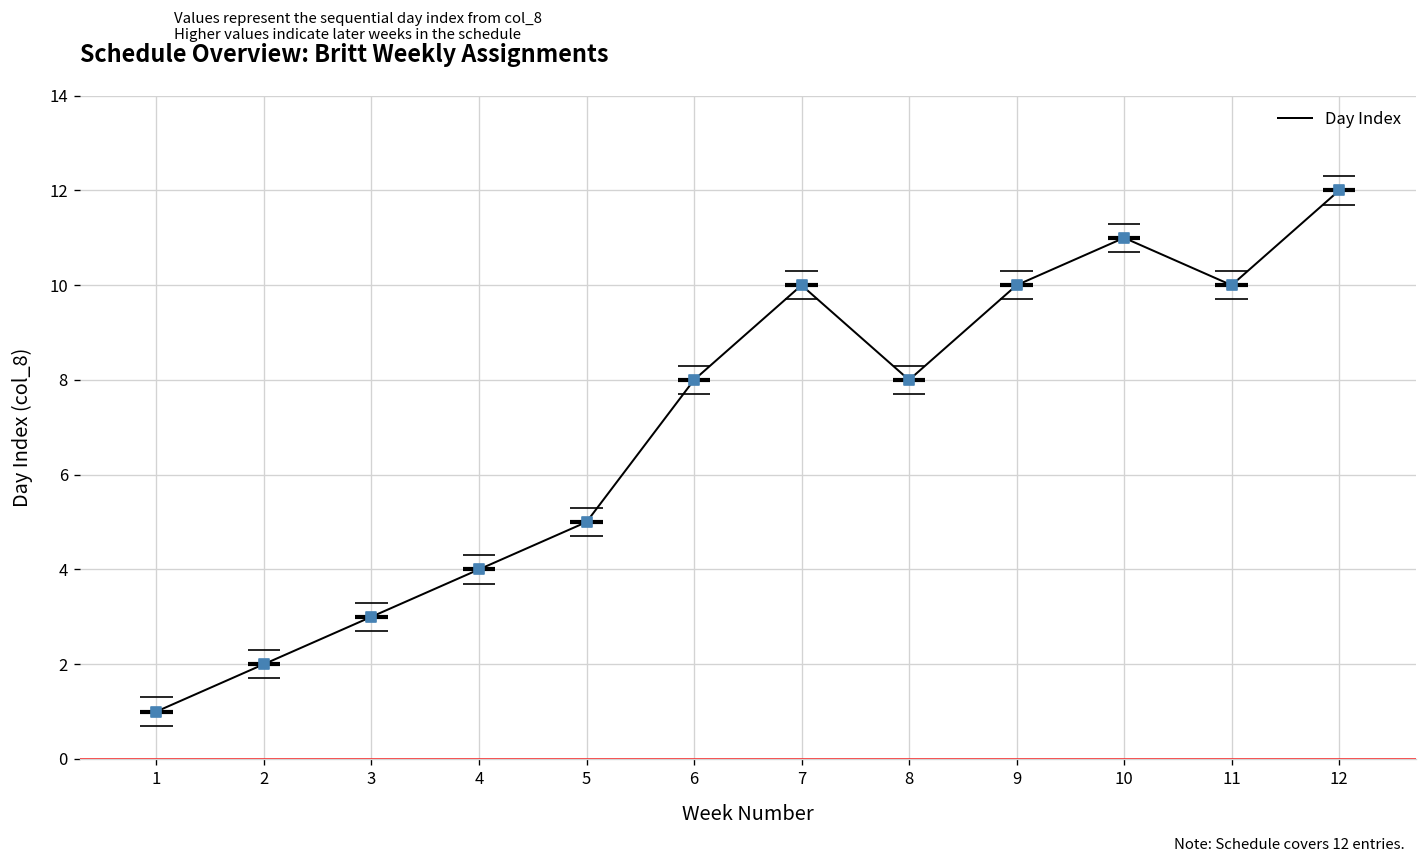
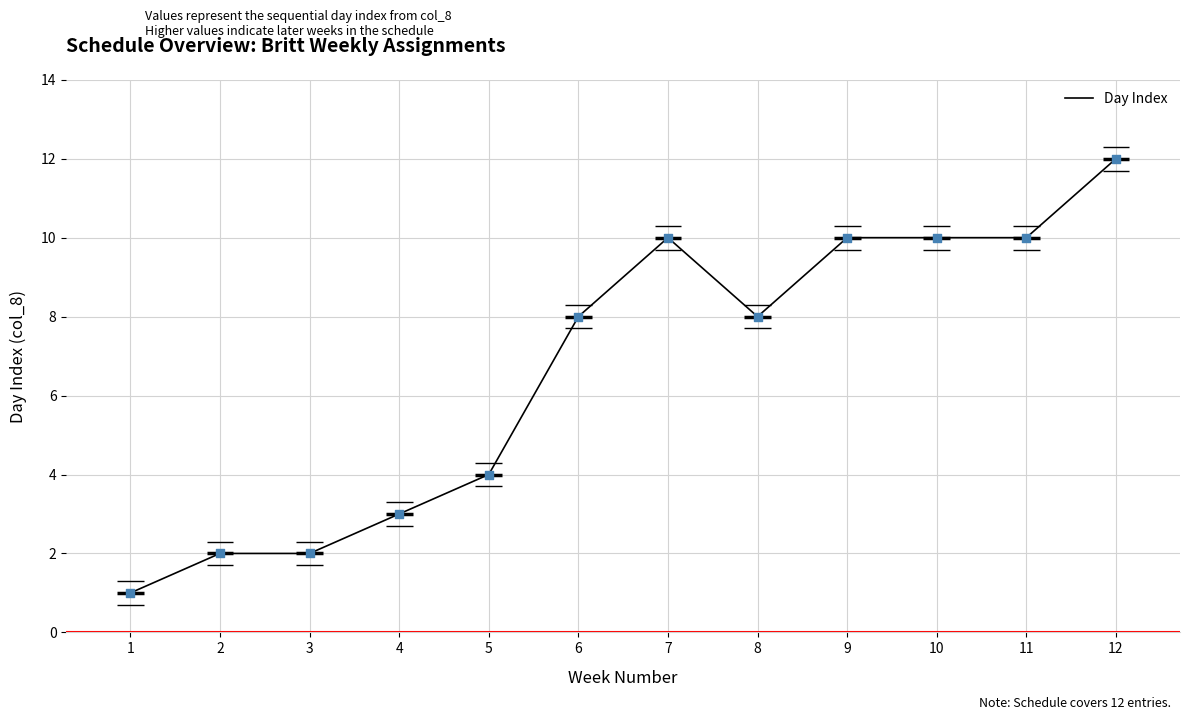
3: 3 -> 2
4: 4 -> 3
5: 5 -> 4
10: 11 -> 10
